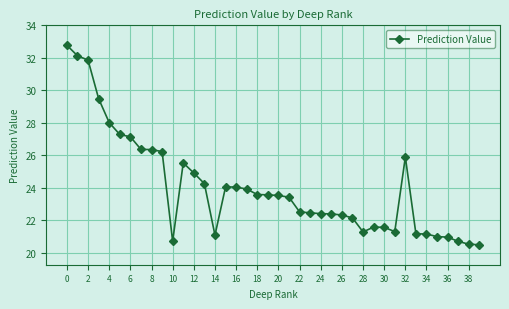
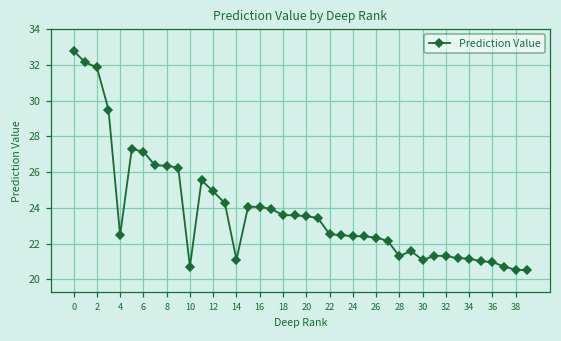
4: 28.0 -> 22.5
30: 21.6 -> 21.1
32: 25.9 -> 21.3
